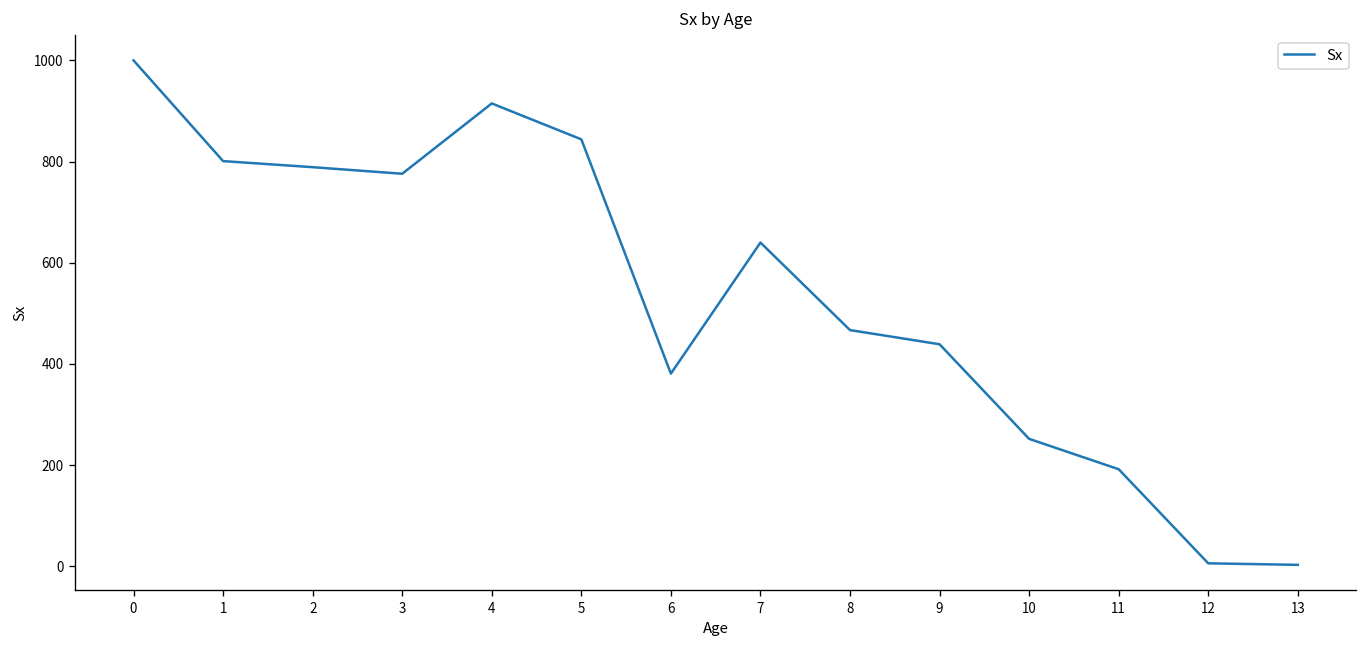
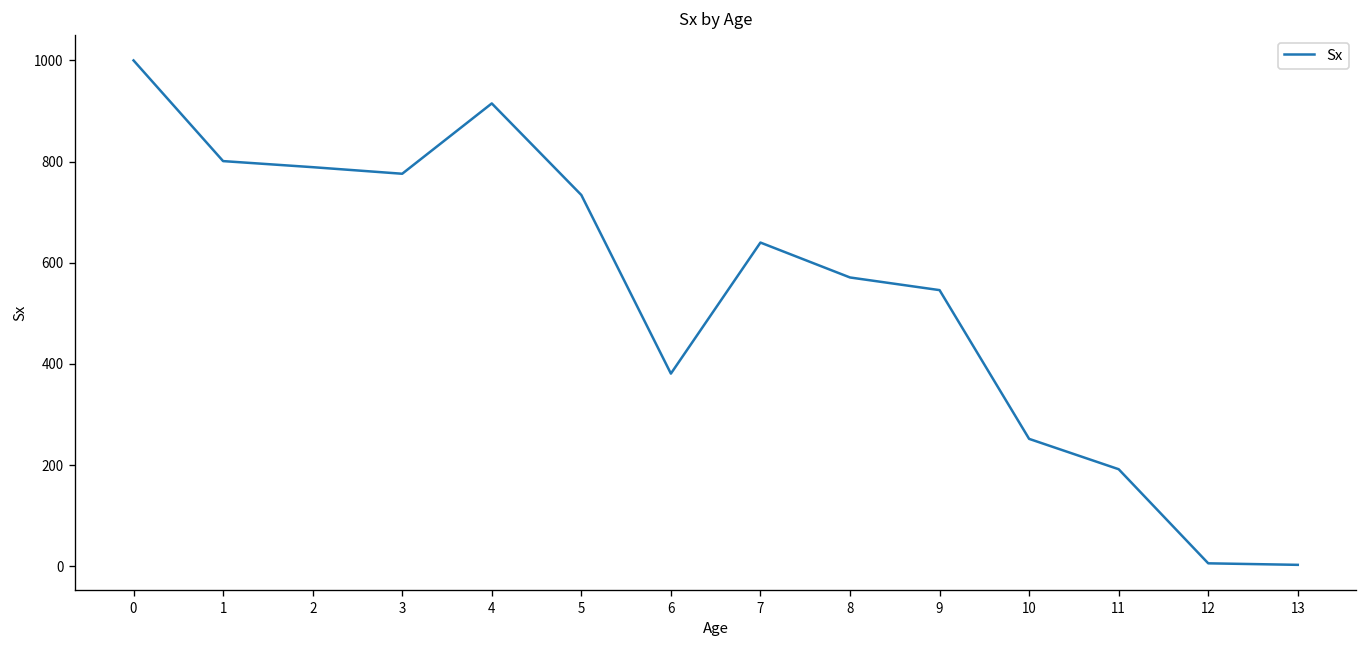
5: 840 -> 730
8: 470 -> 570
9: 440 -> 550
